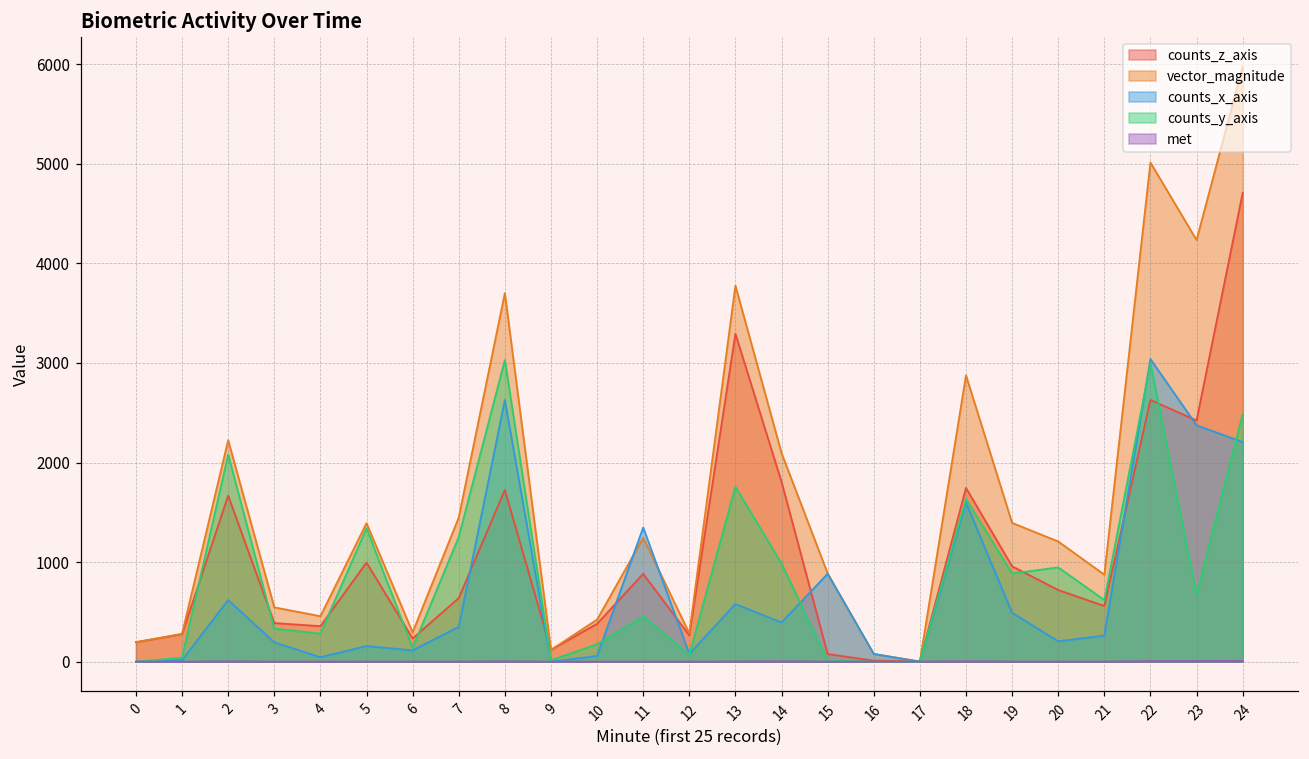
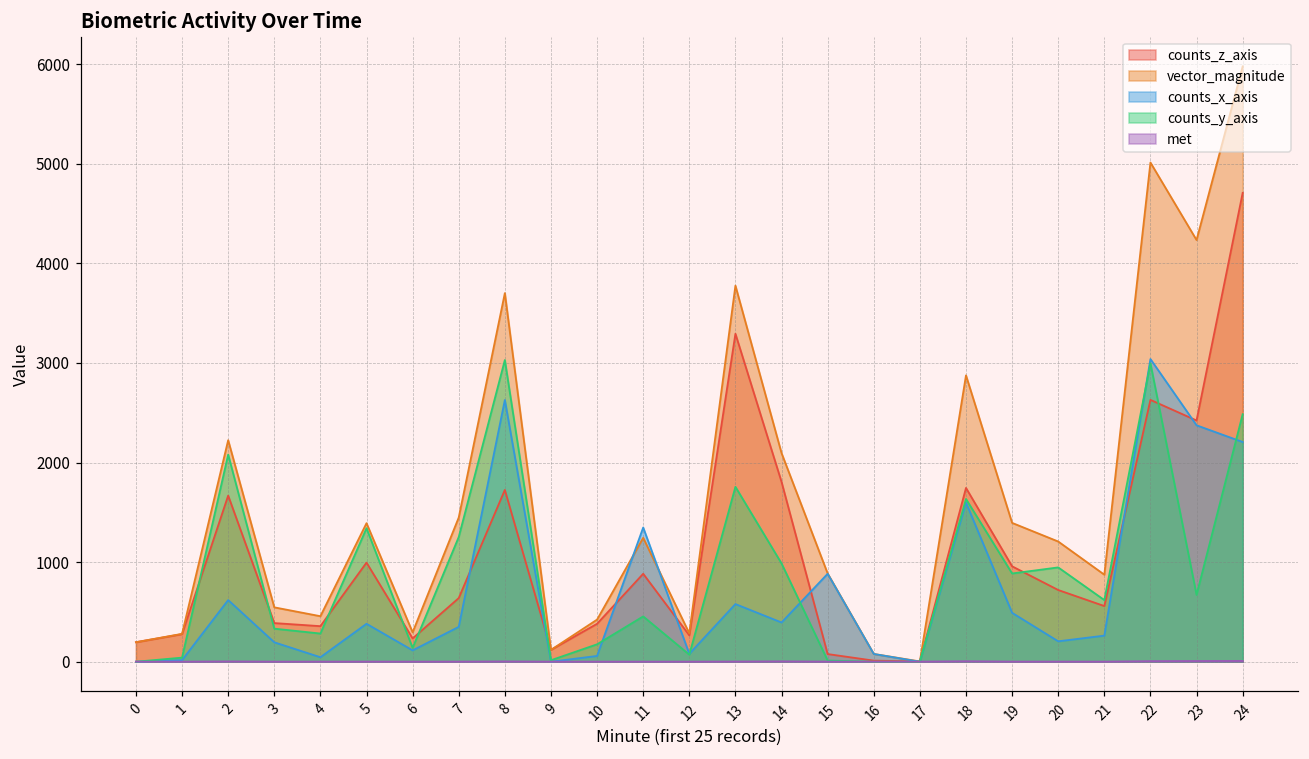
counts_x_axis, 5: 200 -> 400
